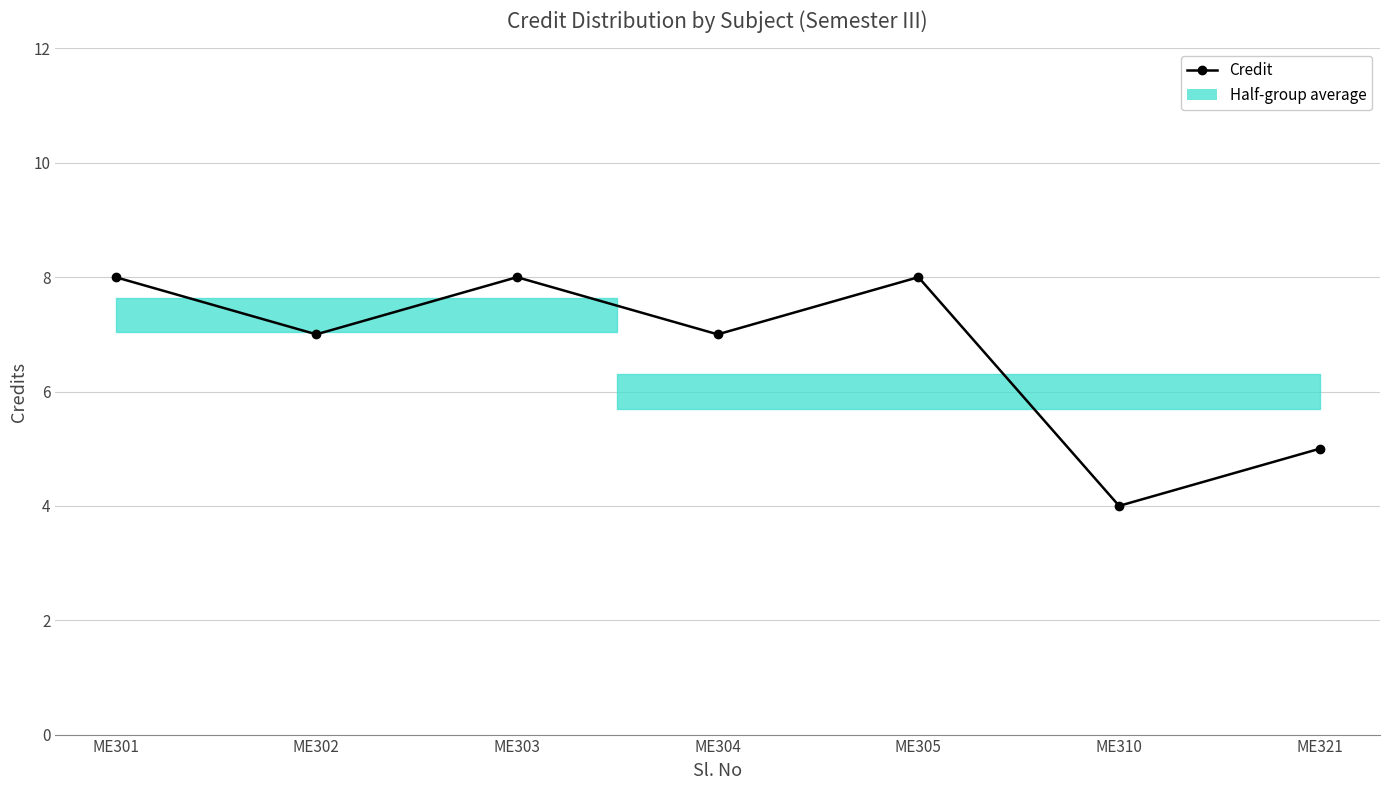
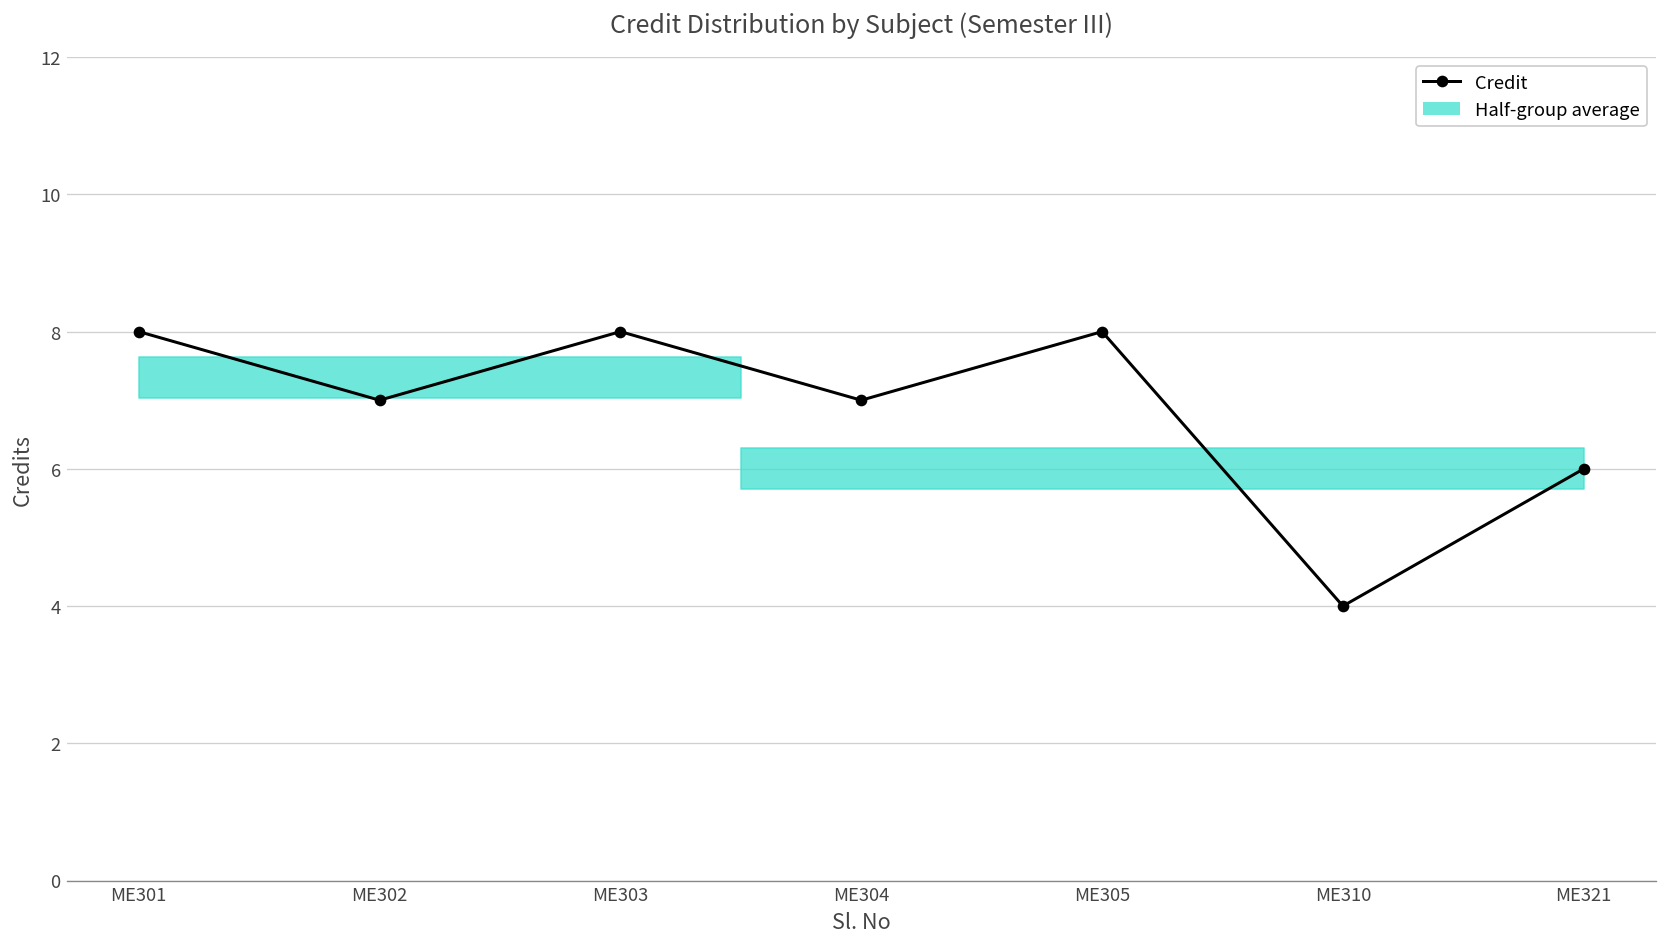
Credit, ME321: 5 -> 6
